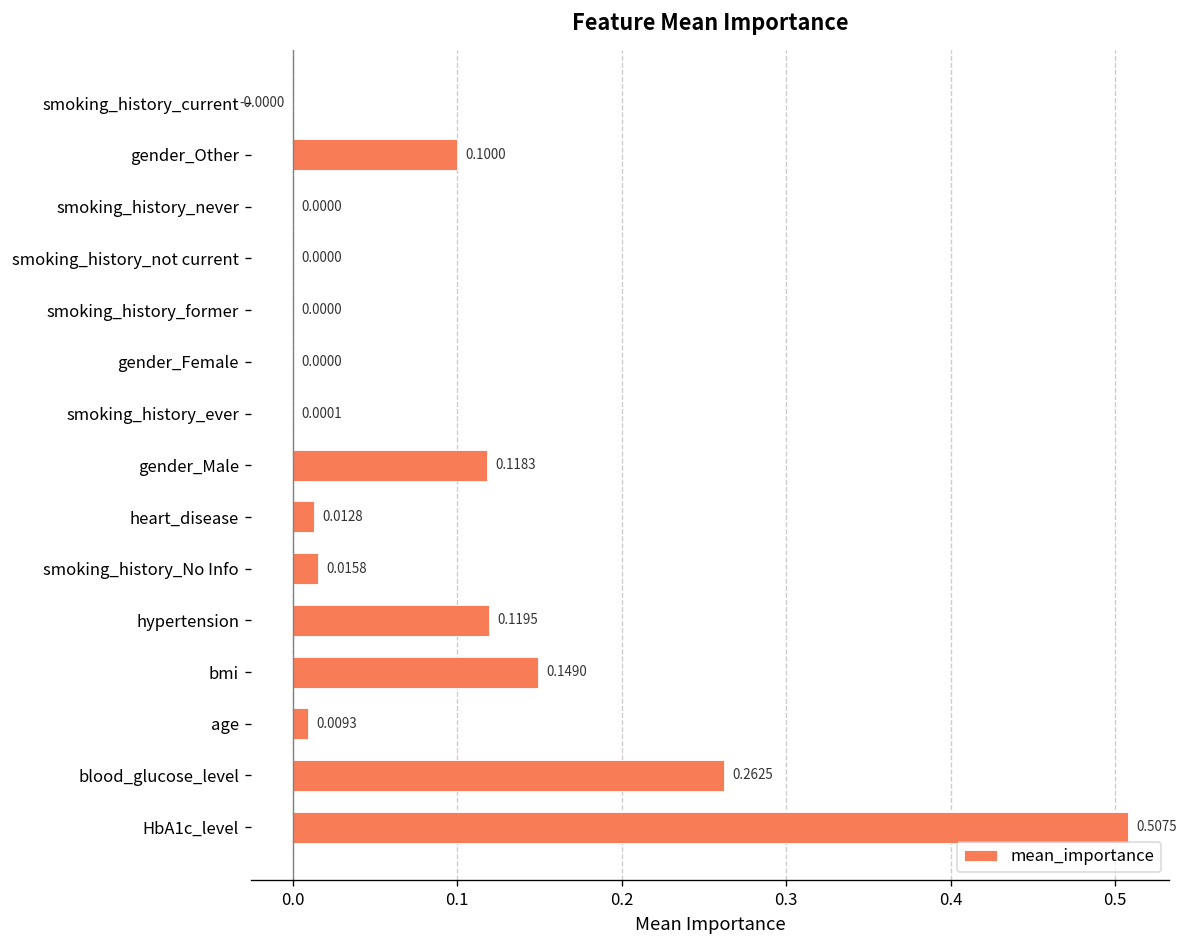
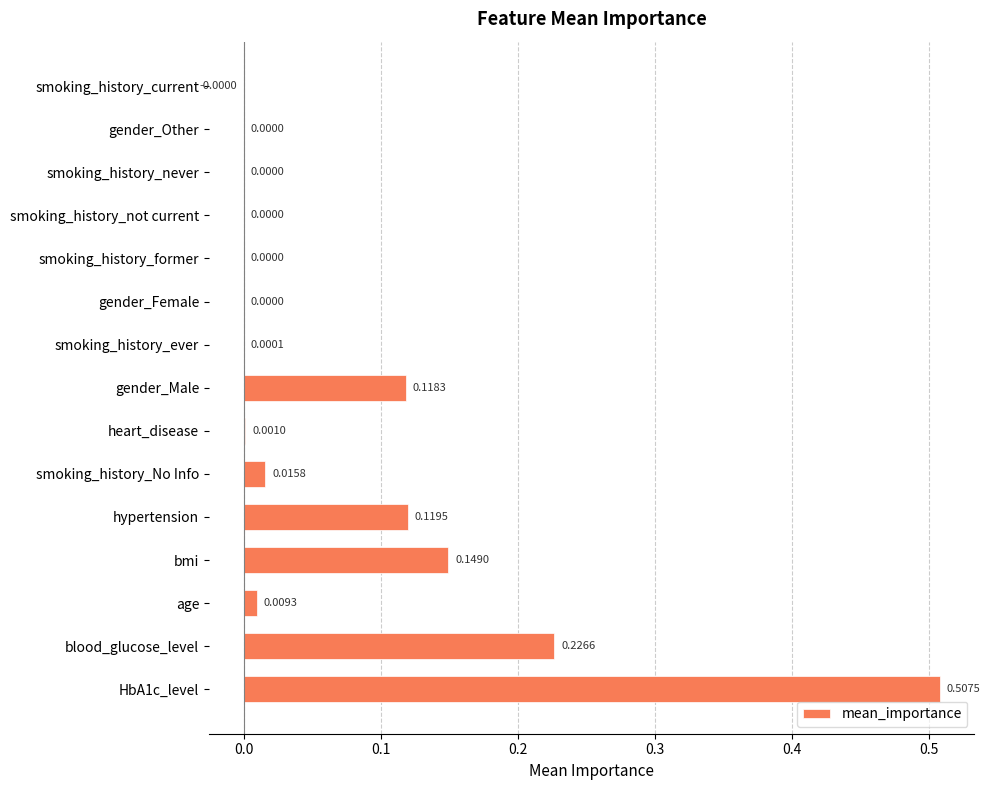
gender_Other: 0.1000 -> 0.0000
heart_disease: 0.0128 -> 0.0010
blood_glucose_level: 0.2625 -> 0.2266
